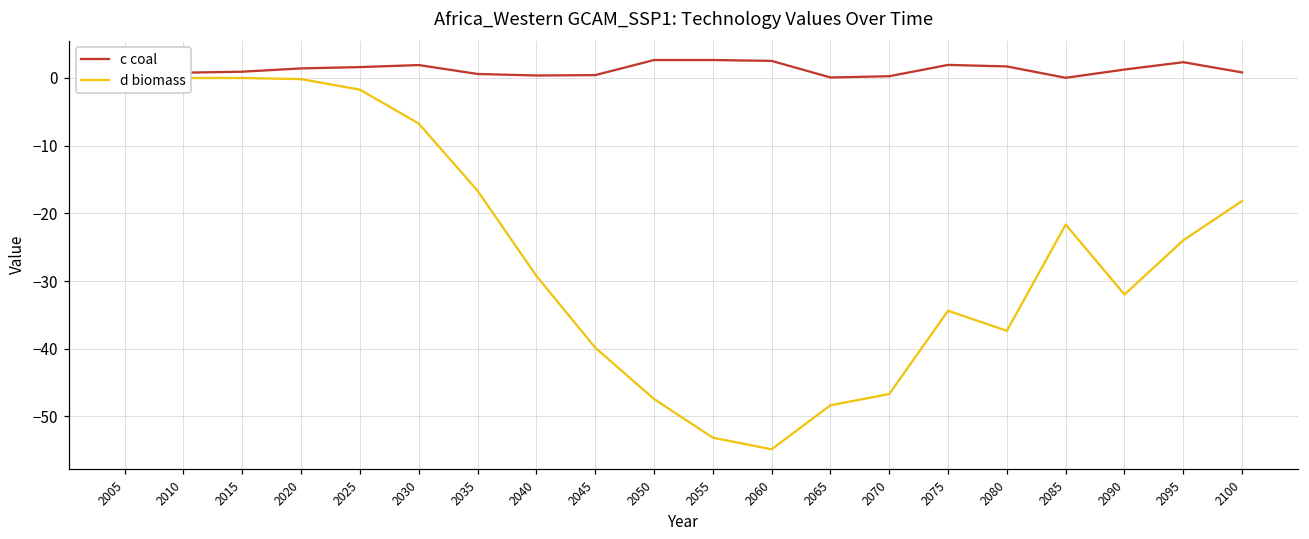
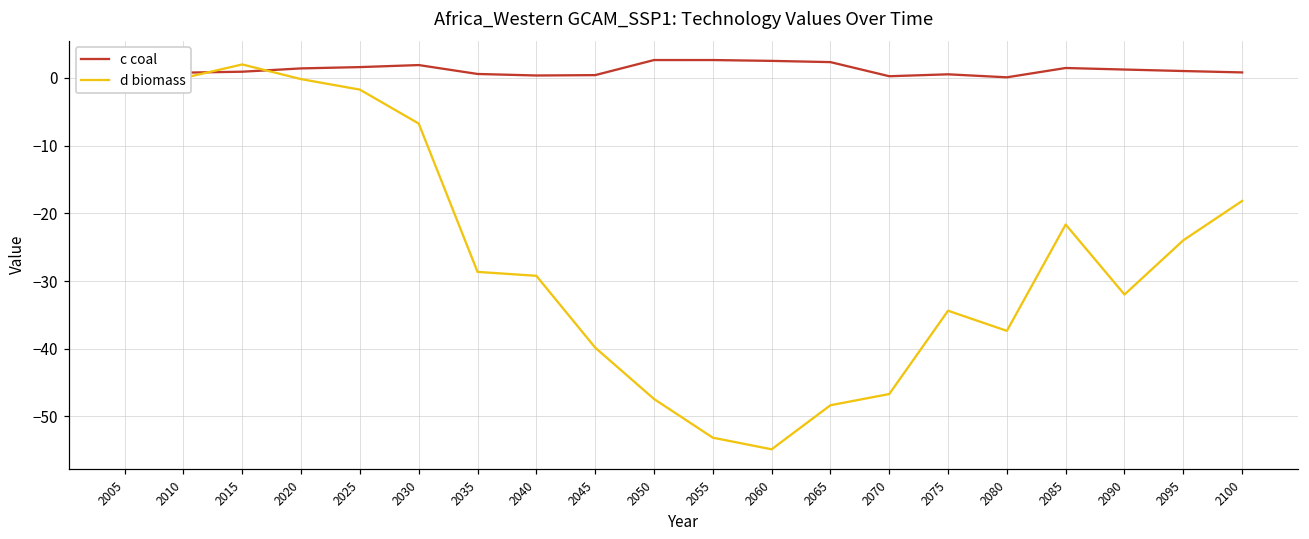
d biomass, 2015: 0 -> 2
d biomass, 2035: -17 -> -29
c coal, 2065: 0 -> 2
c coal, 2075: 2 -> 1
c coal, 2080: 2 -> 0
c coal, 2085: 0 -> 1
c coal, 2095: 2 -> 1
